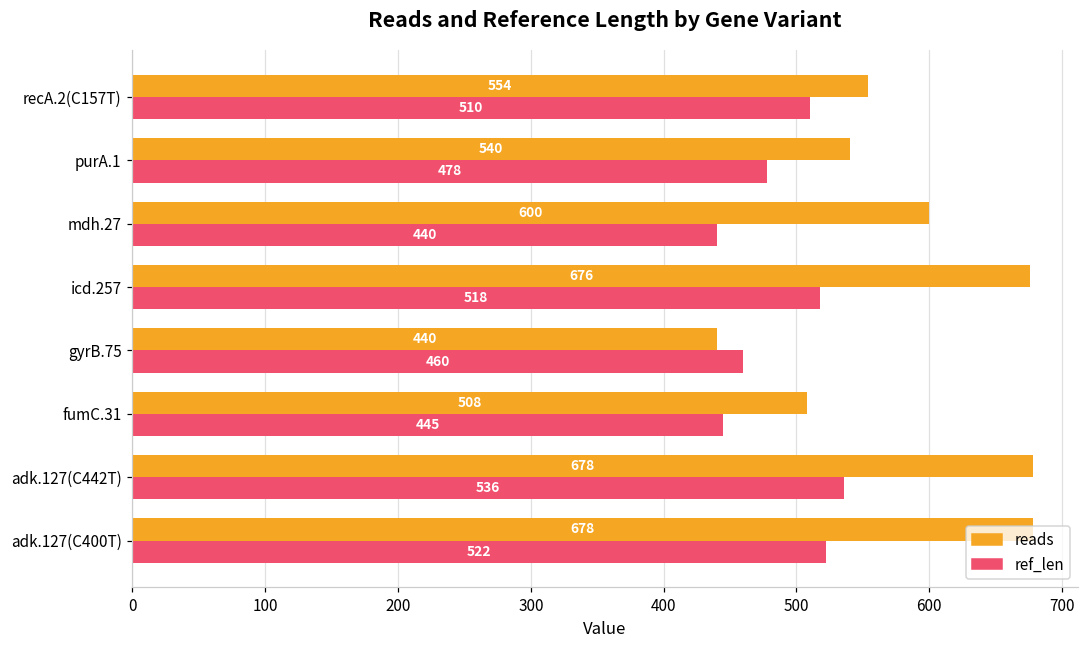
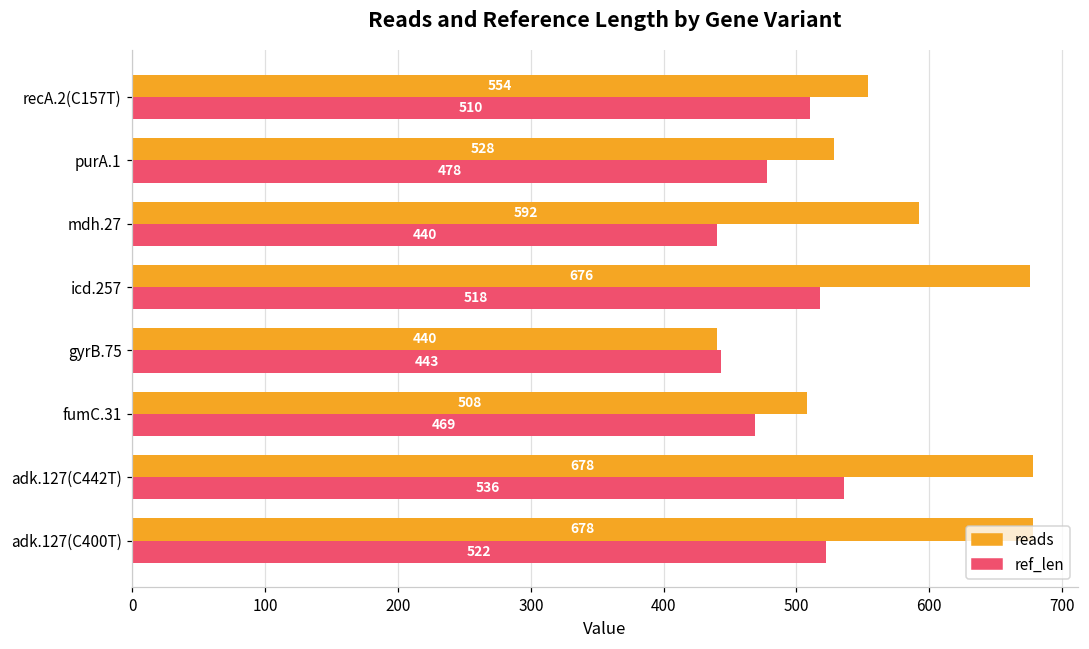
reads, purA.1: 540 -> 528
reads, mdh.27: 600 -> 592
ref_len, gyrB.75: 460 -> 443
ref_len, fumC.31: 445 -> 469
